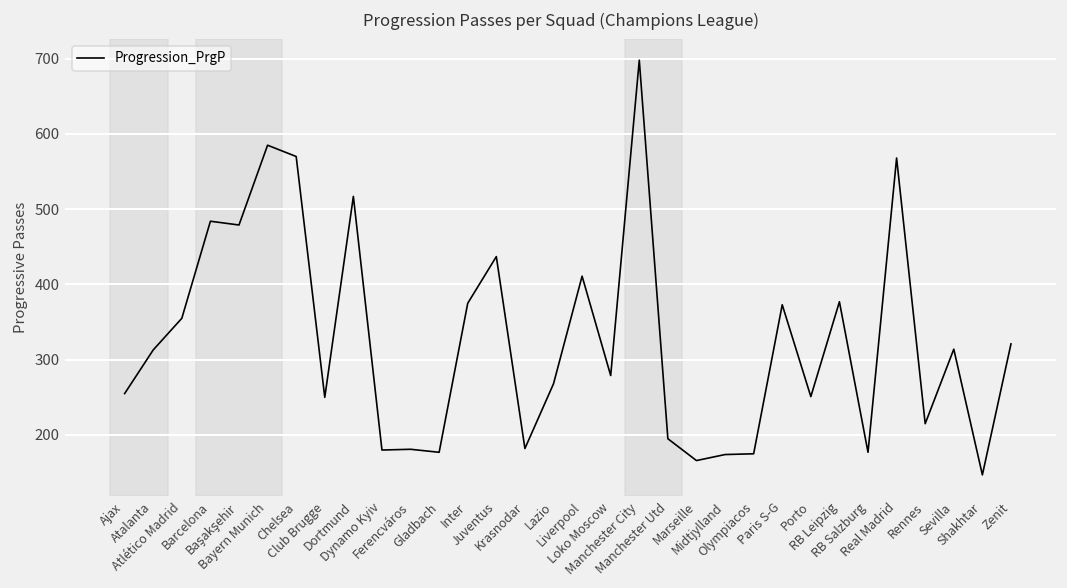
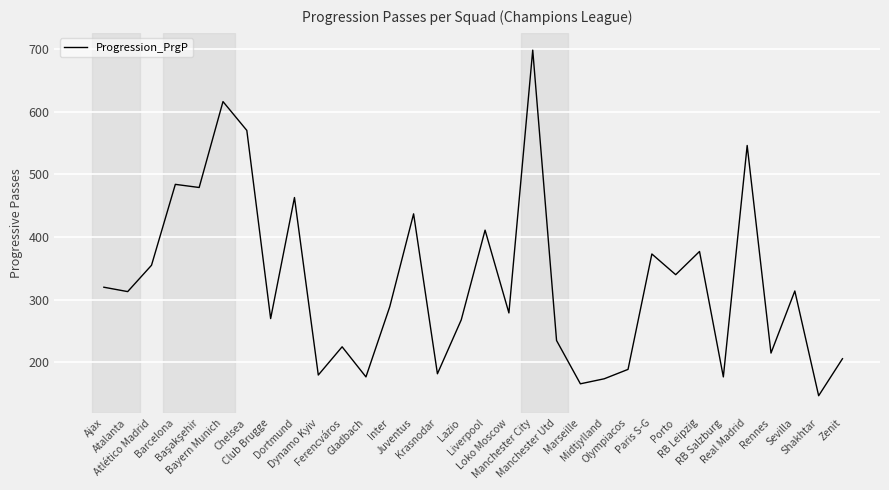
Ajax: 260 -> 320
Bayern Munich: 590 -> 620
Club Brugge: 250 -> 270
Dortmund: 520 -> 460
Ferencváros: 180 -> 230
Inter: 380 -> 290
Manchester Utd: 200 -> 240
Olympiacos: 180 -> 190
Porto: 250 -> 340
Real Madrid: 570 -> 550
Zenit: 320 -> 210
